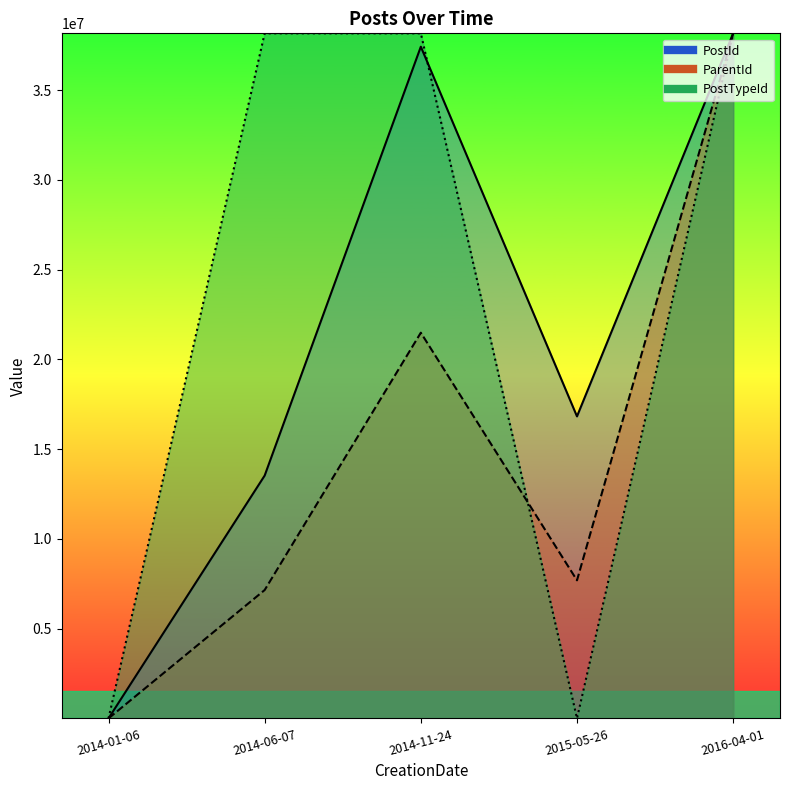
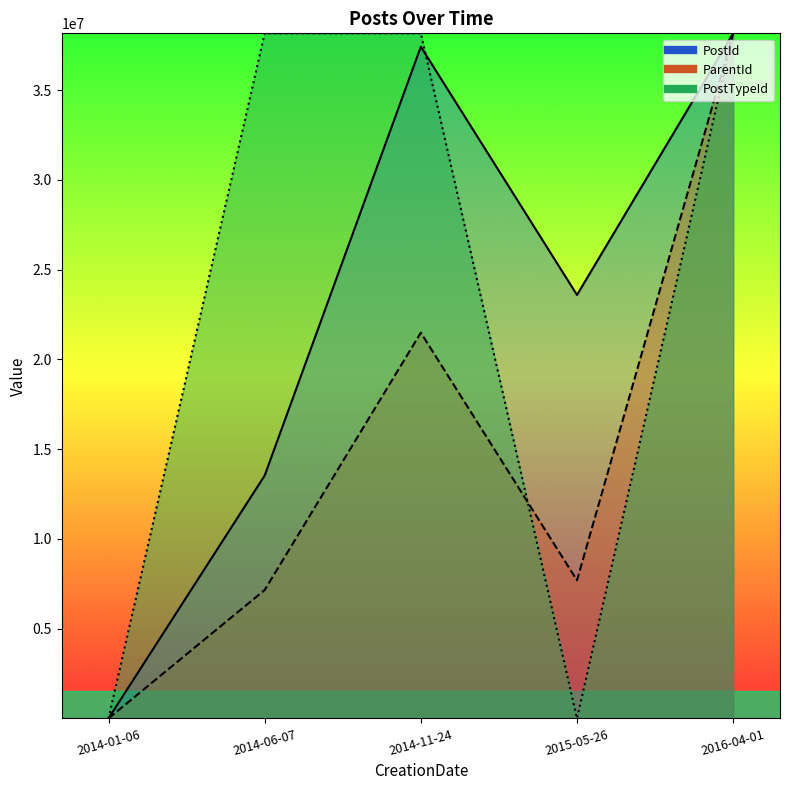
PostId, 2015-05-26: 16800000 -> 23600000
